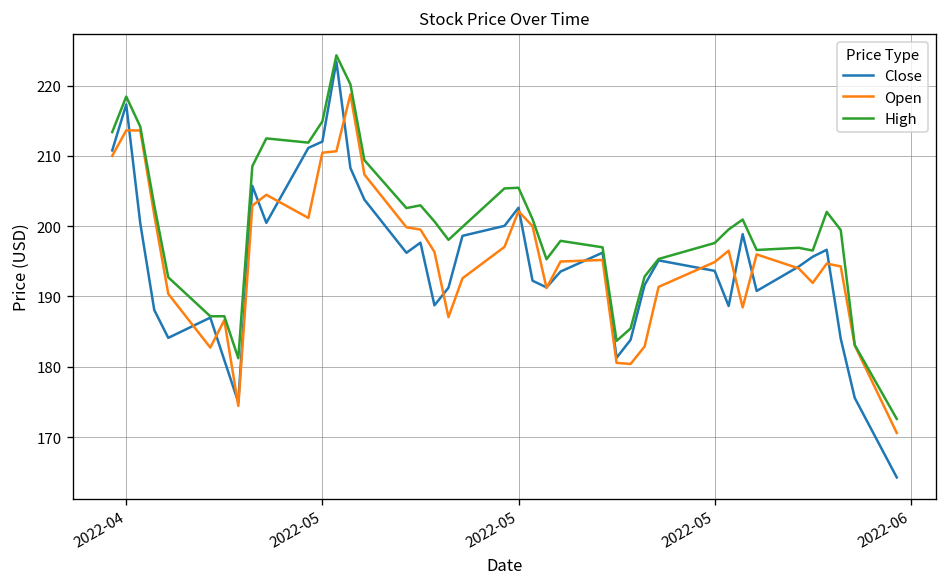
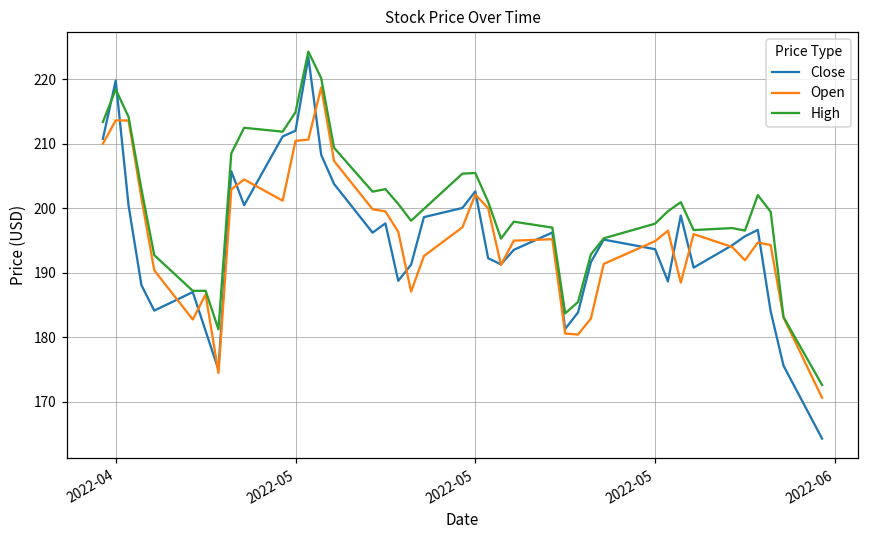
Close, 2022-04: 217 -> 220
